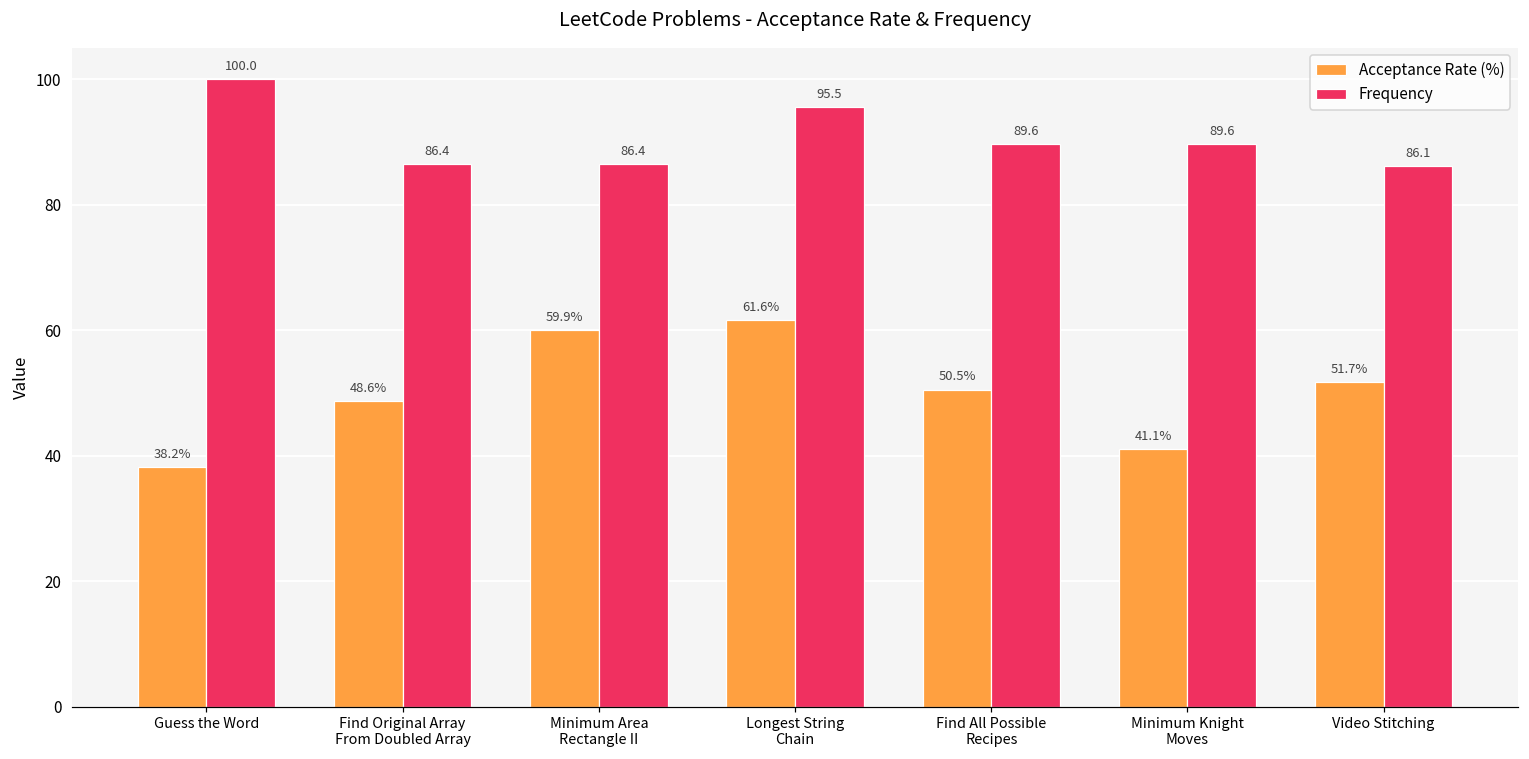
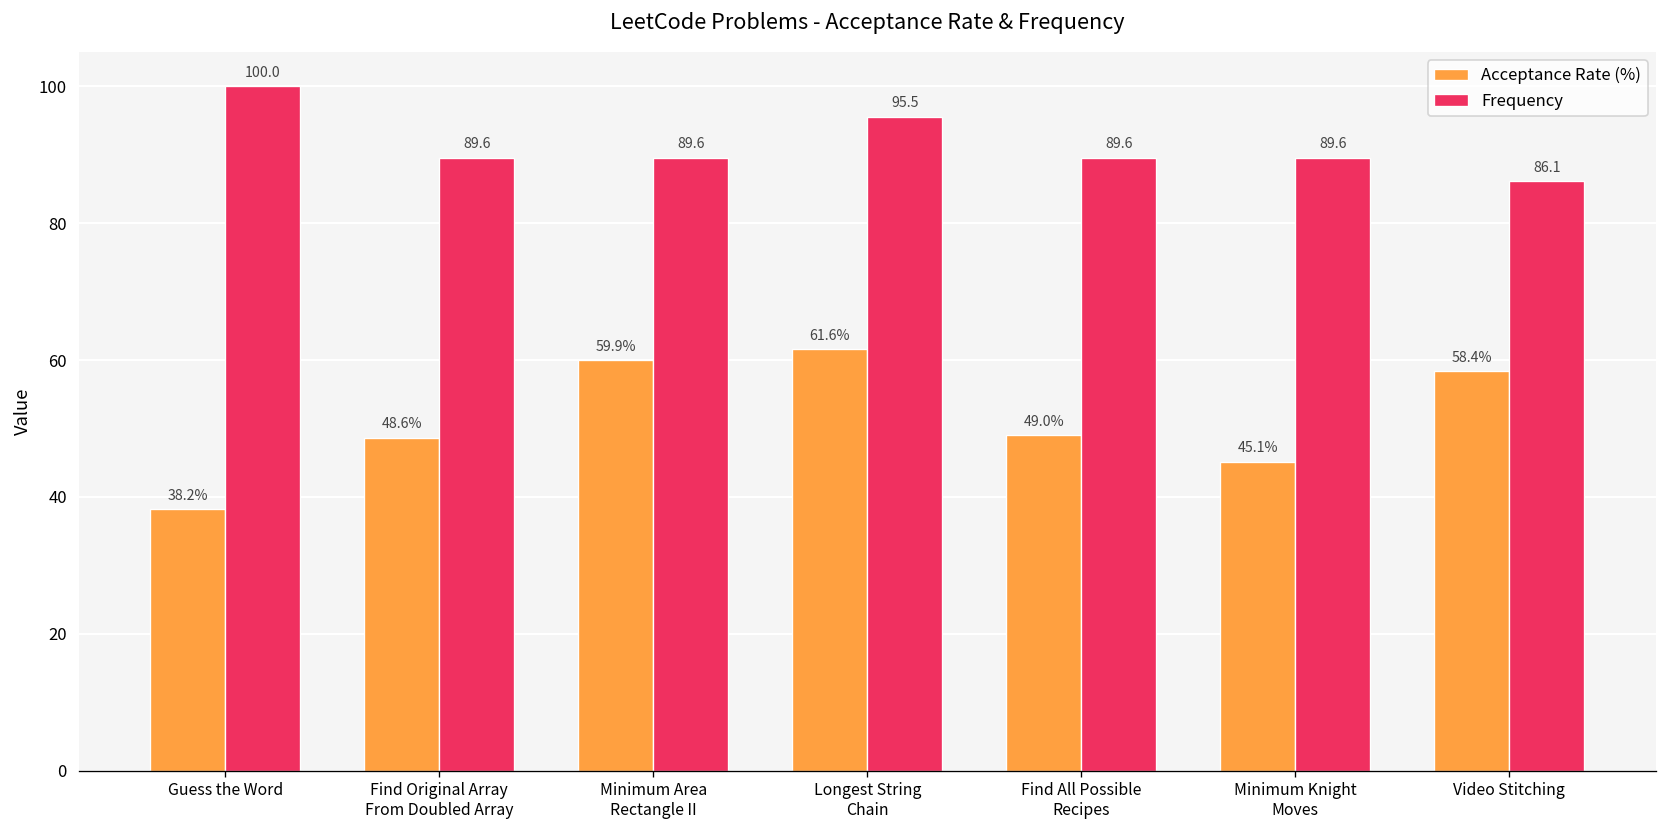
Frequency, Find Original Array From Doubled Array: 86.4 -> 89.6
Frequency, Minimum Area Rectangle II: 86.4 -> 89.6
Acceptance Rate (%), Find All Possible Recipes: 50.5% -> 49.0%
Acceptance Rate (%), Minimum Knight Moves: 41.1% -> 45.1%
Acceptance Rate (%), Video Stitching: 51.7% -> 58.4%
